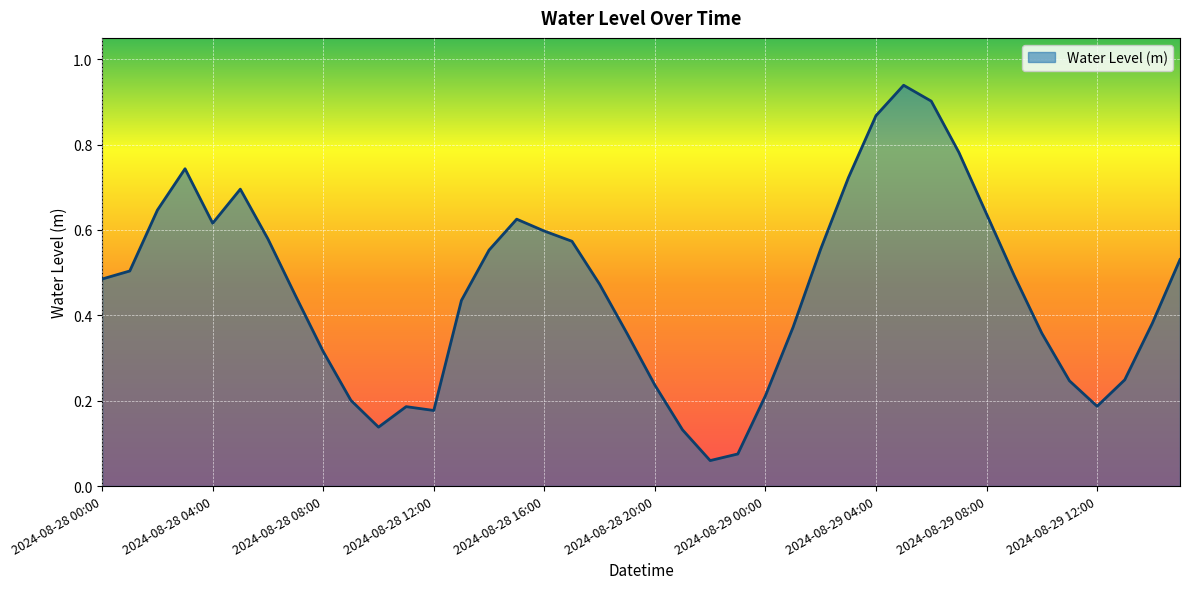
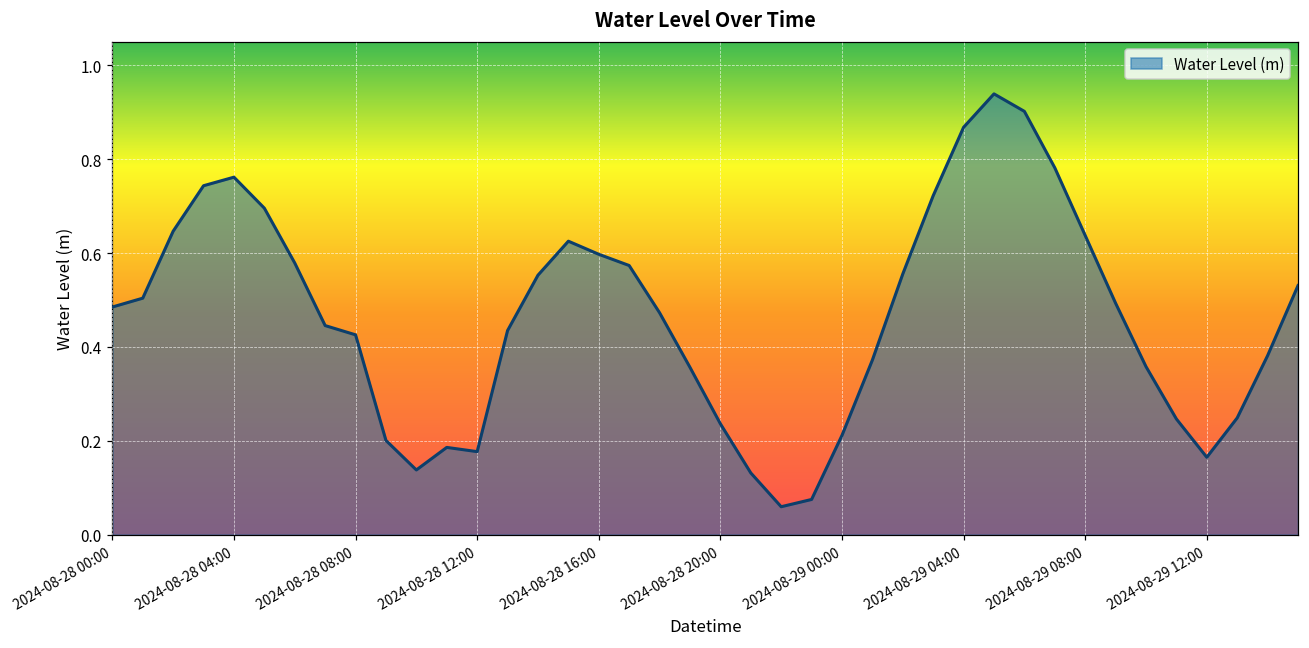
2024-08-28 04:00: 0.62 -> 0.76
2024-08-28 08:00: 0.32 -> 0.43
2024-08-29 12:00: 0.19 -> 0.16
